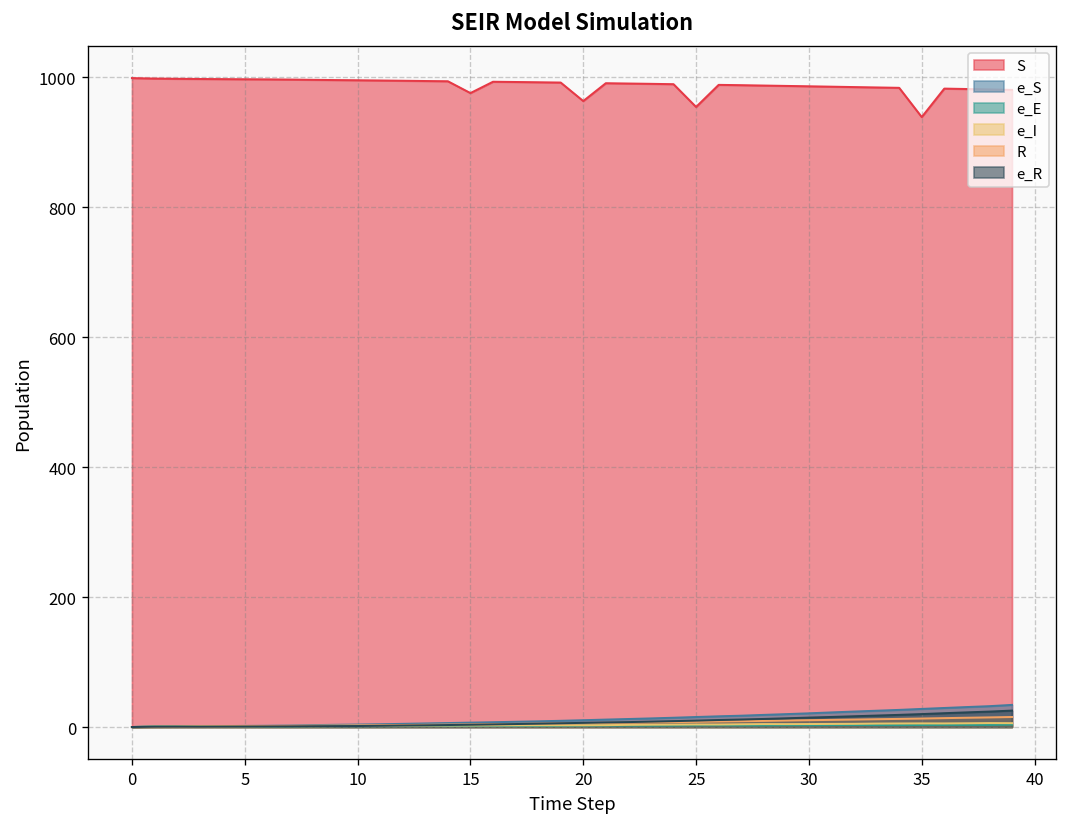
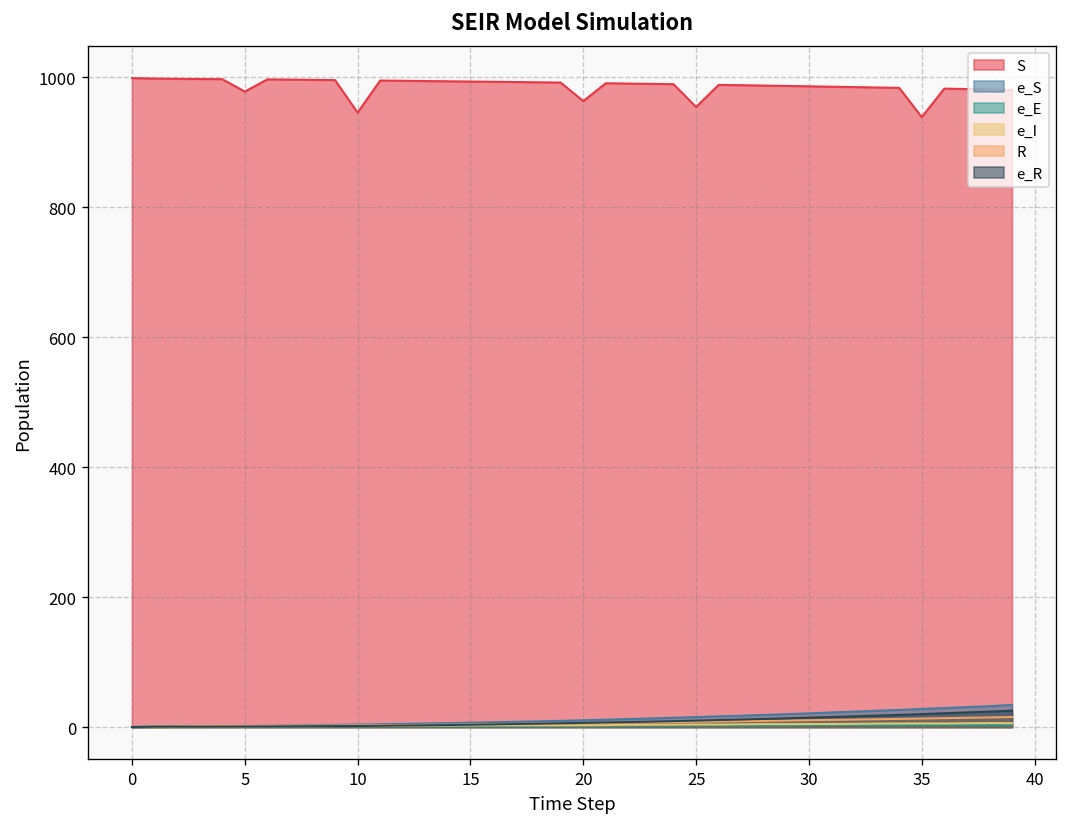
S, 5: 1000 -> 980
S, 10: 1000 -> 950
S, 15: 980 -> 990
